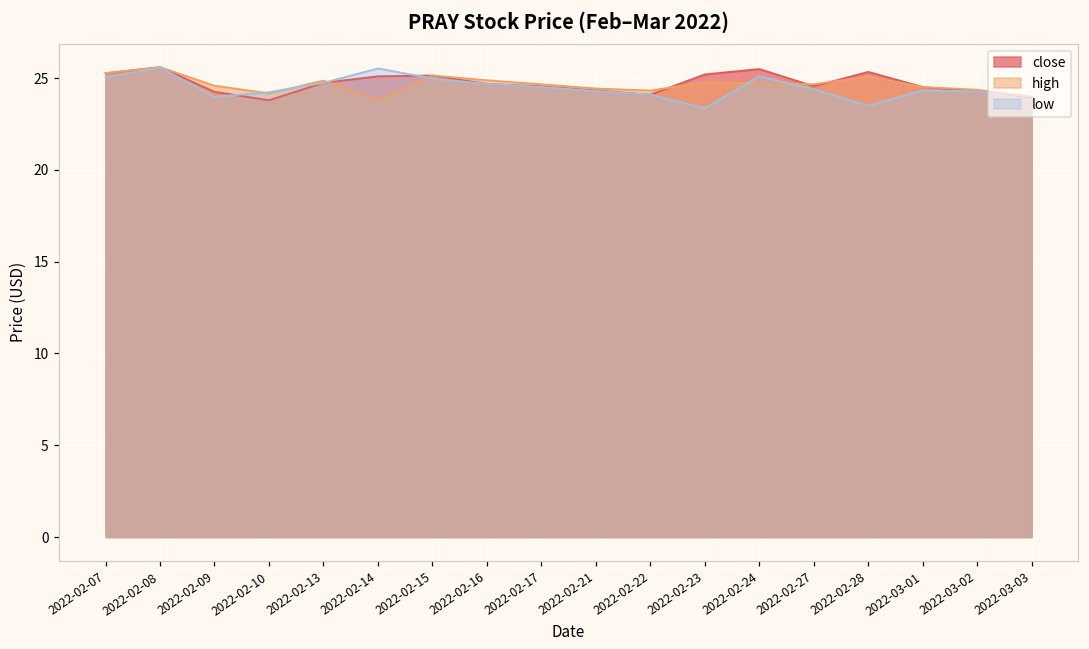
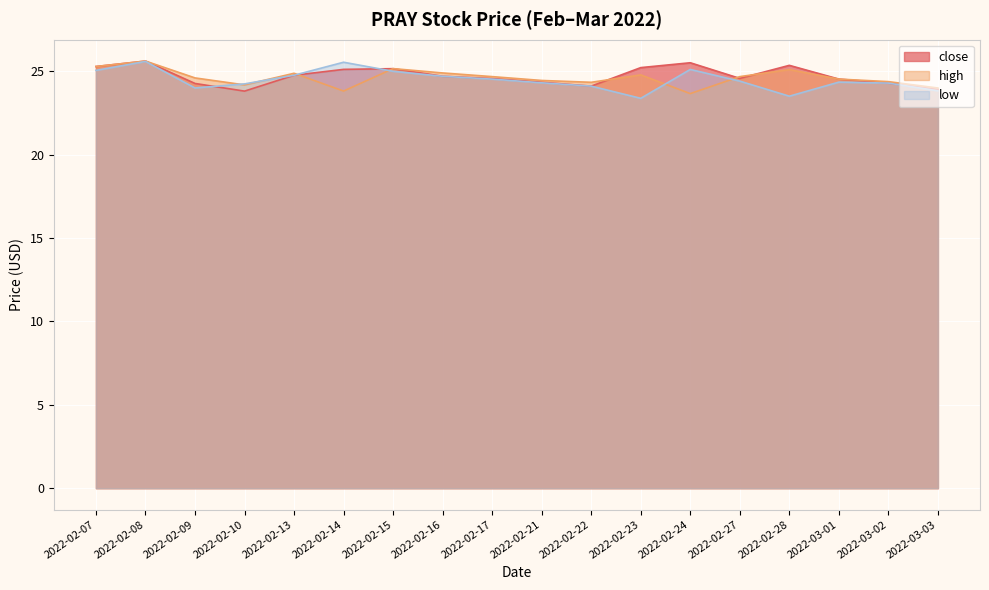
high, 2022-02-24: 24.7 -> 23.7
